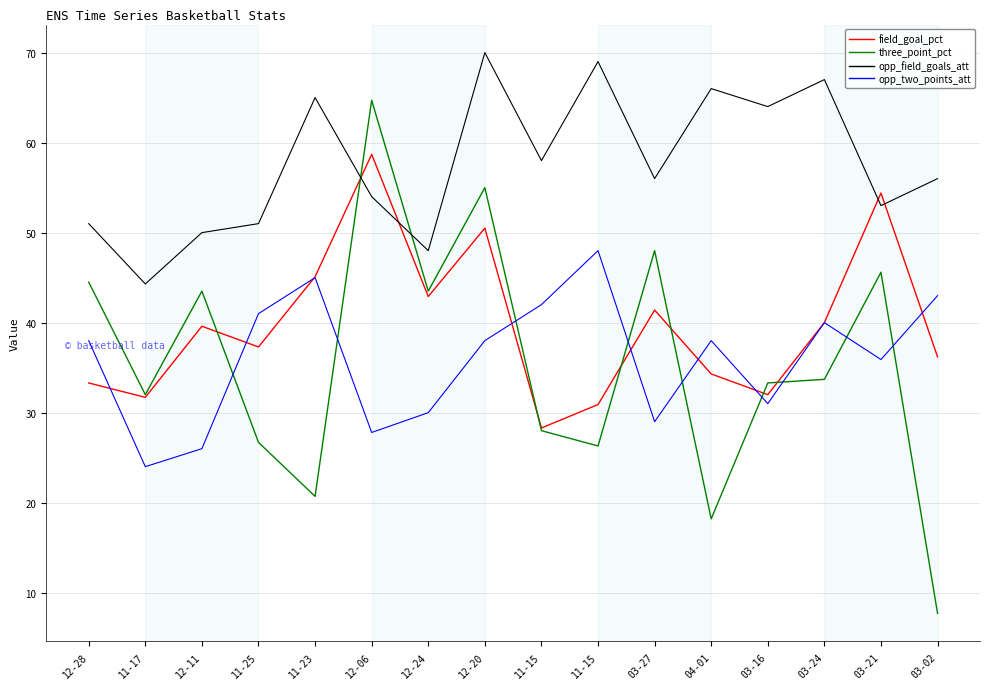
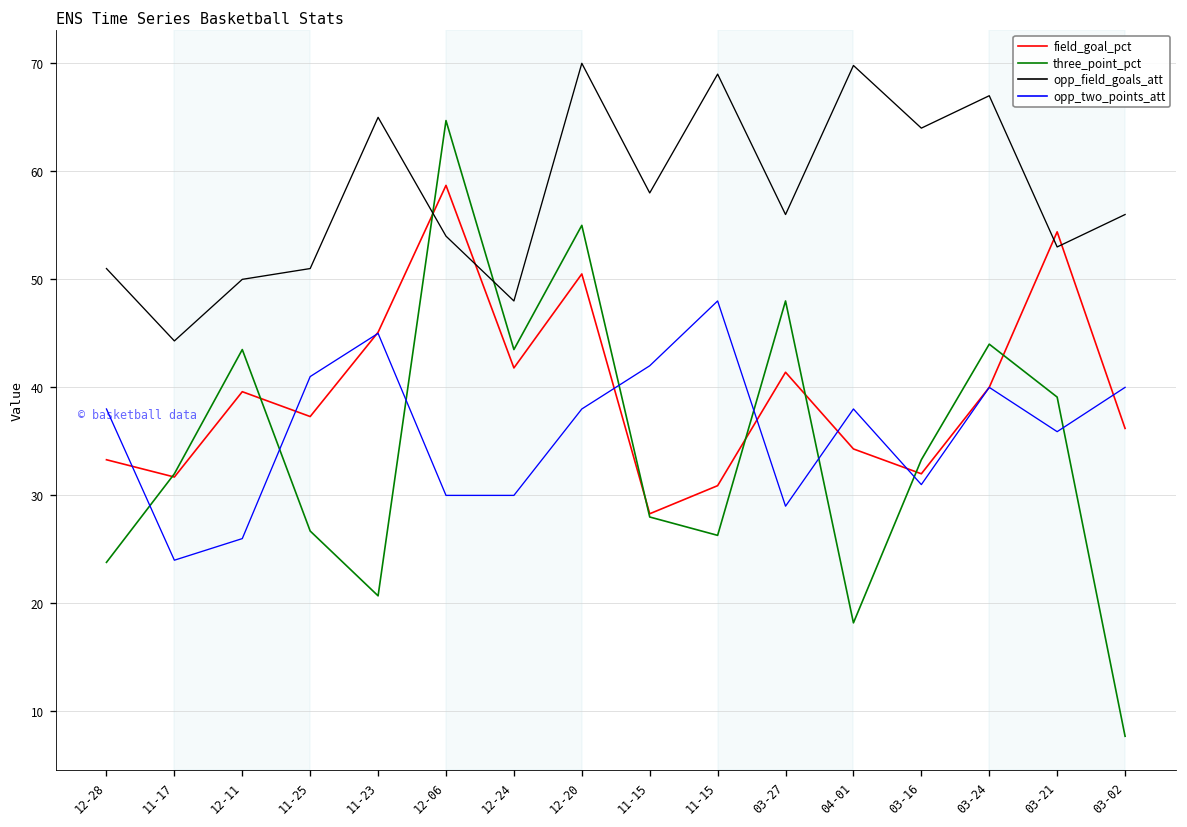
three_point_pct, 12-28: 45 -> 24
opp_two_points_att, 12-06: 28 -> 30
field_goal_pct, 12-24: 43 -> 42
opp_field_goals_att, 04-01: 66 -> 70
three_point_pct, 03-24: 34 -> 44
three_point_pct, 03-21: 46 -> 39
opp_two_points_att, 03-02: 43 -> 40
